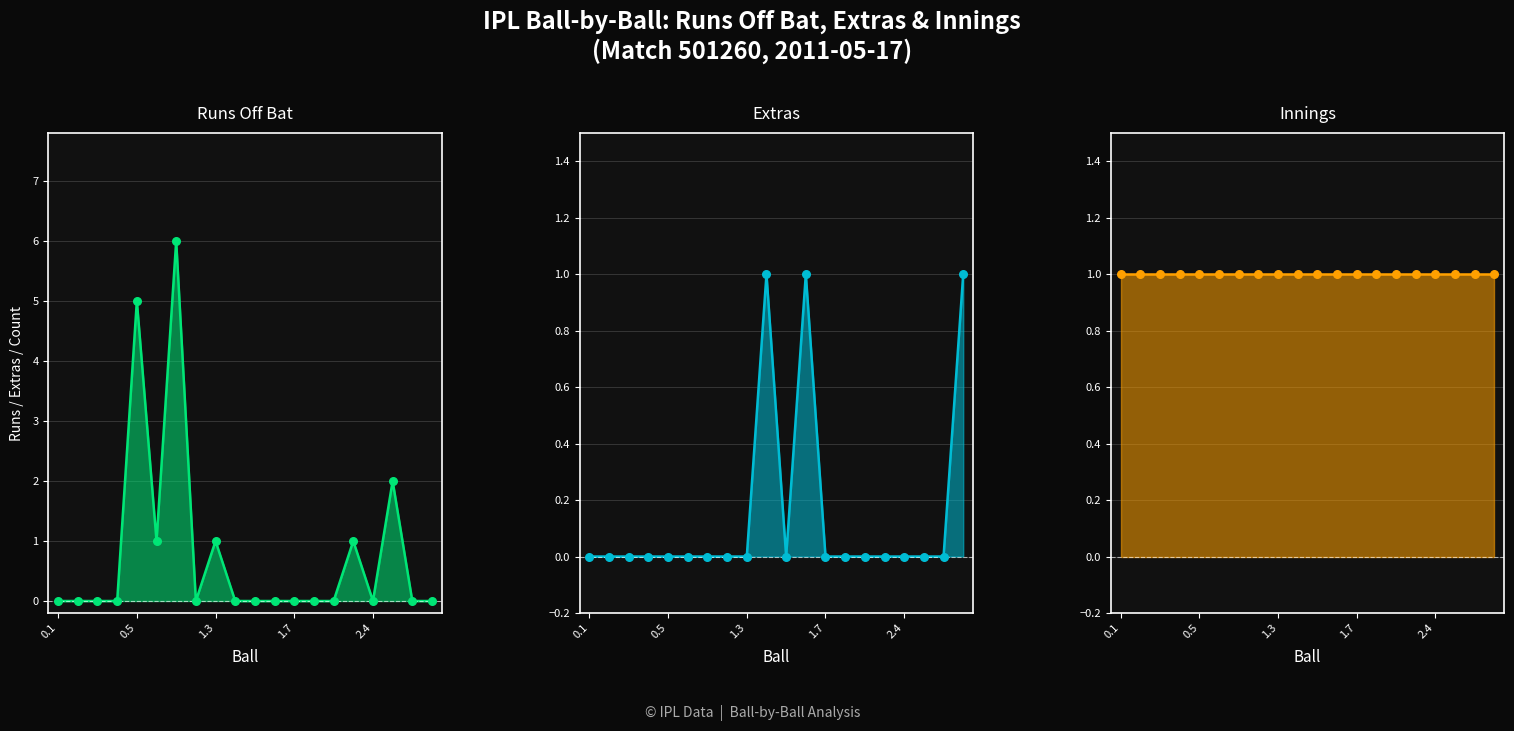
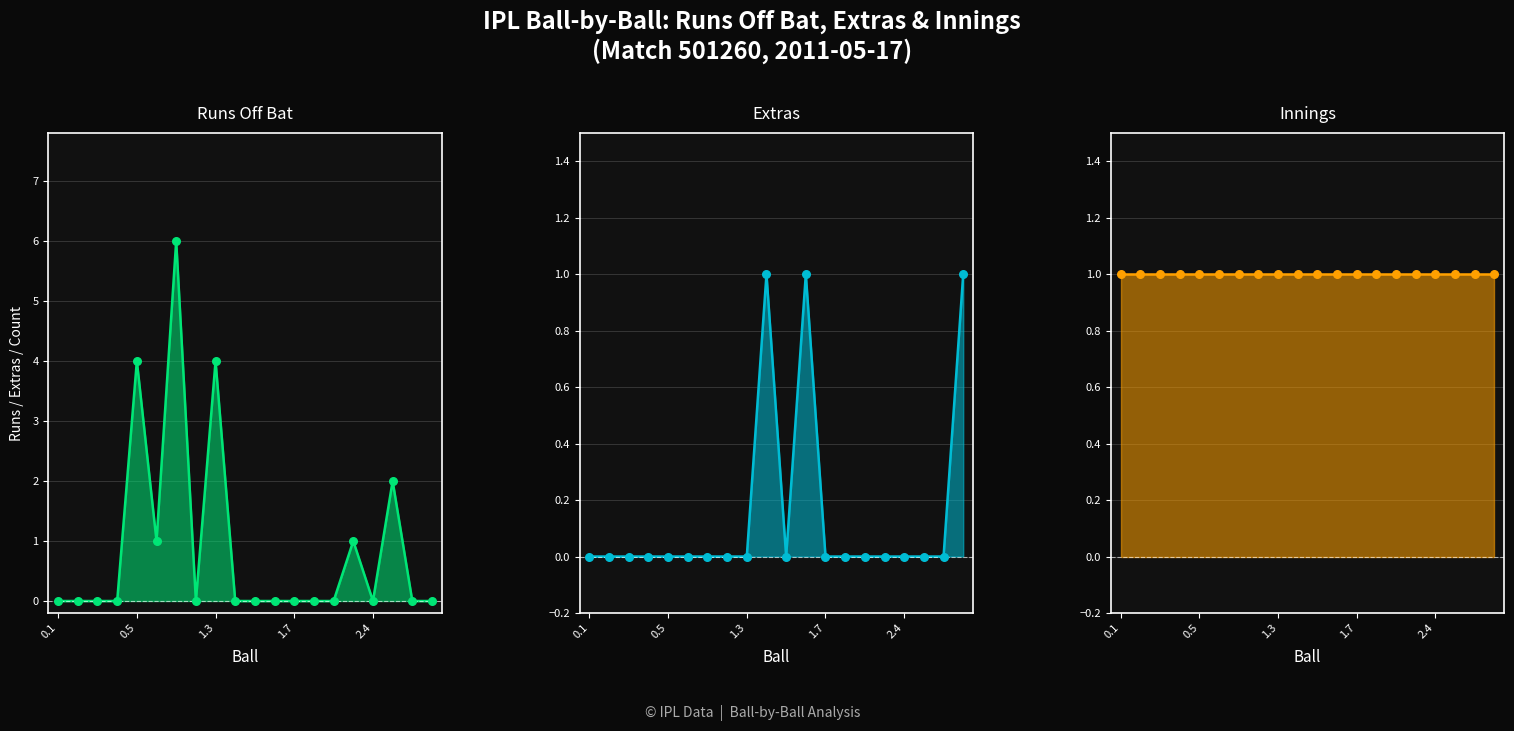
Runs Off Bat, 0.5: 5 -> 4
Runs Off Bat, 1.3: 1 -> 4
